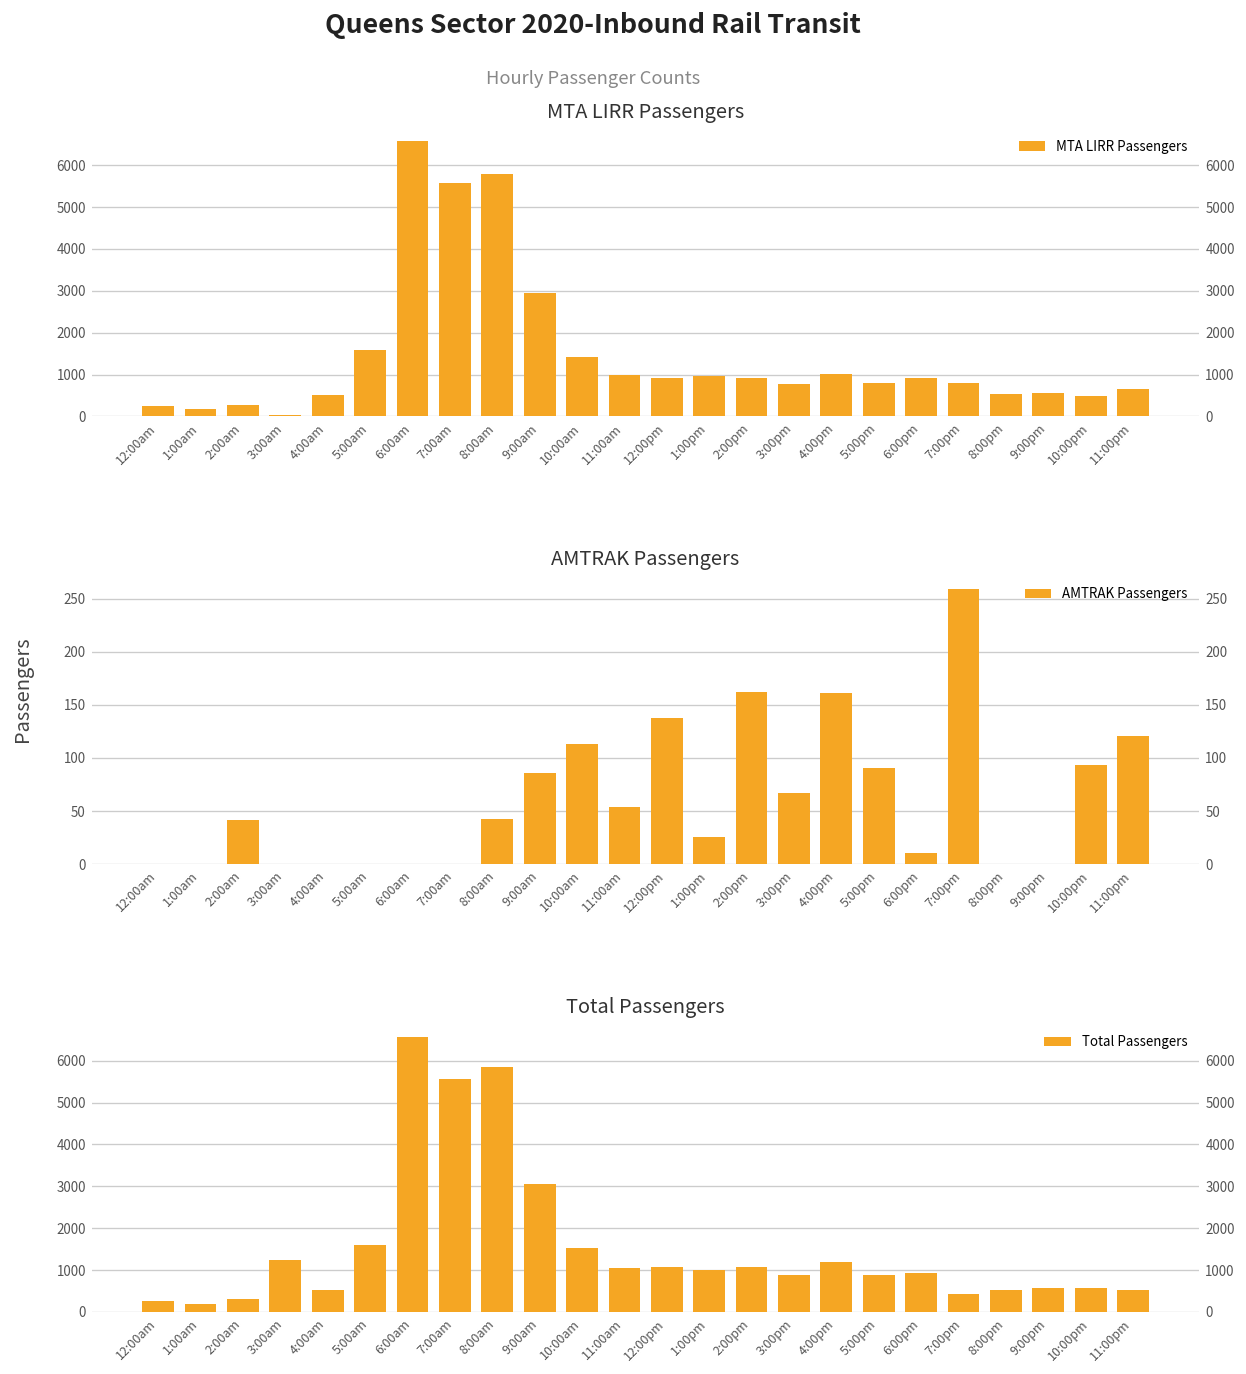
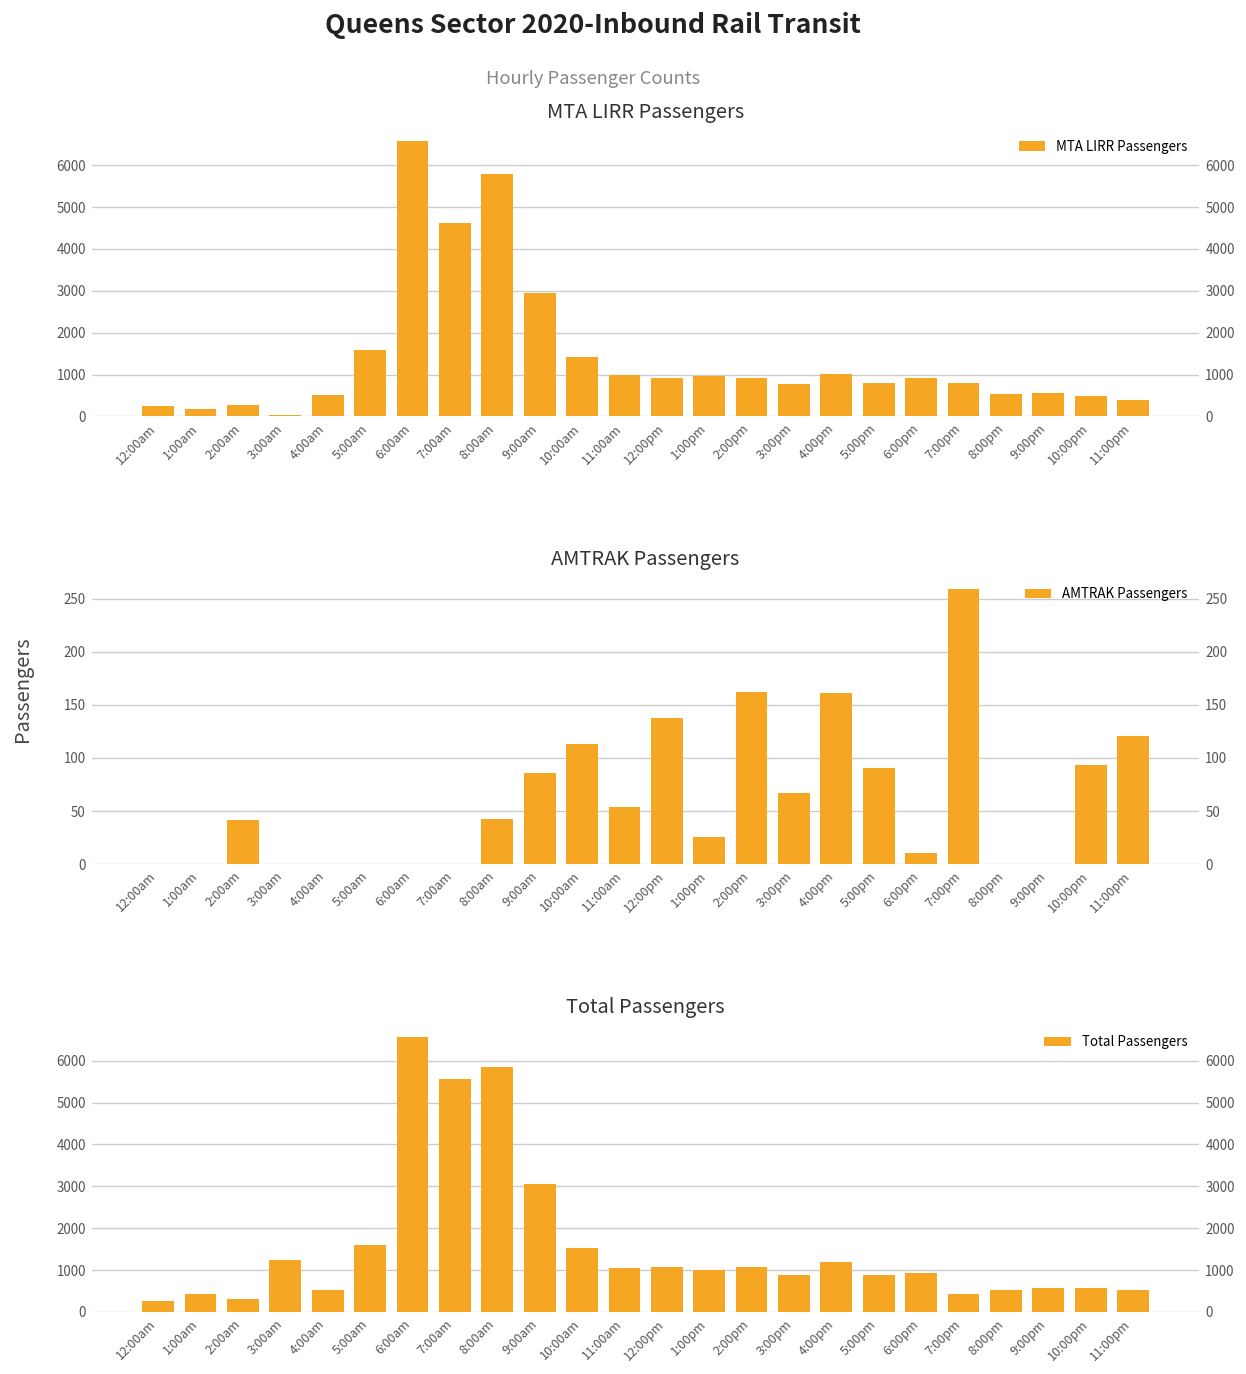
MTA LIRR Passengers, 7:00am: 5600 -> 4600
MTA LIRR Passengers, 11:00pm: 600 -> 400
Total Passengers, 1:00am: 200 -> 400
